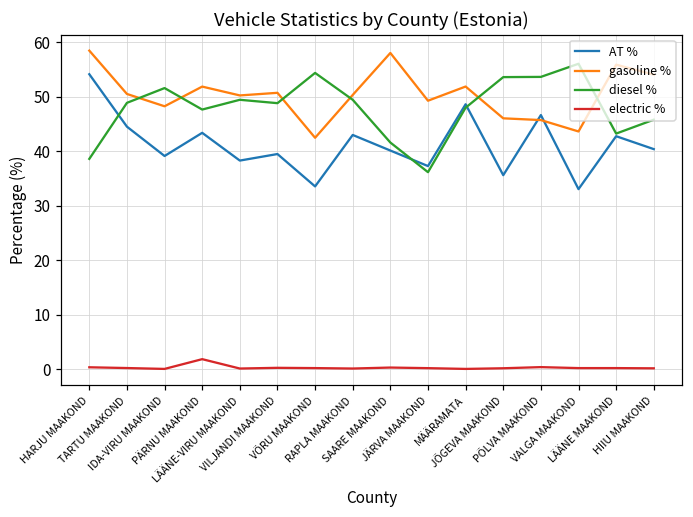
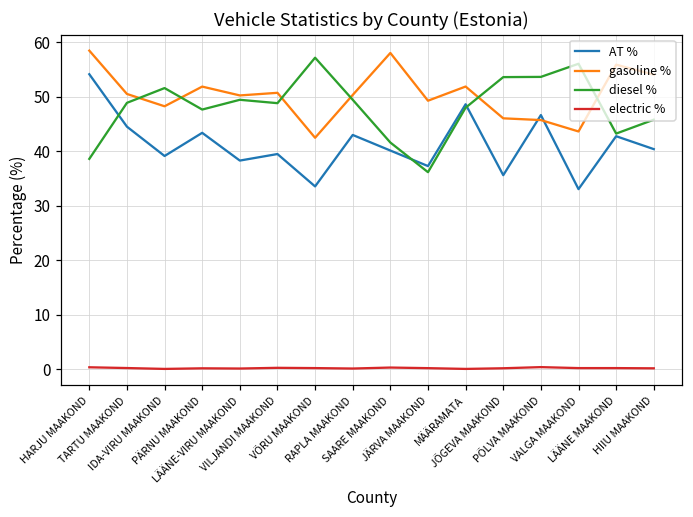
electric %, PÄRNU MAAKOND: 2 -> 0
diesel %, VÕRU MAAKOND: 54 -> 57
